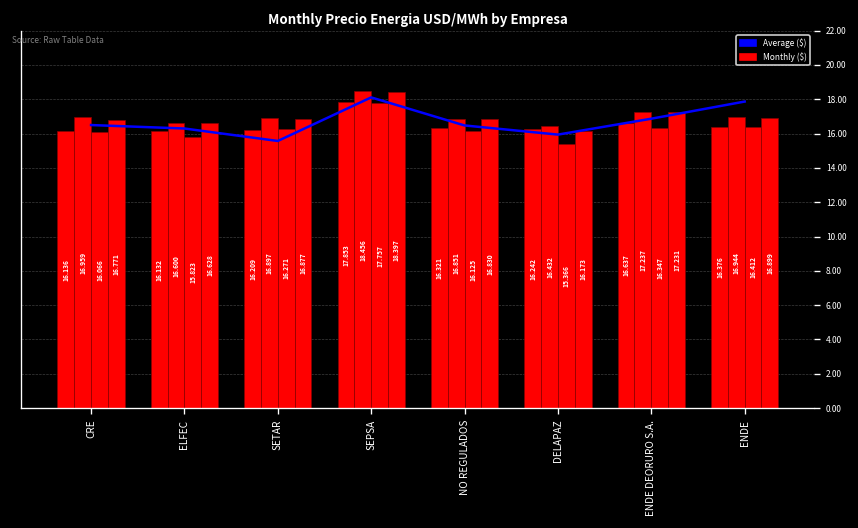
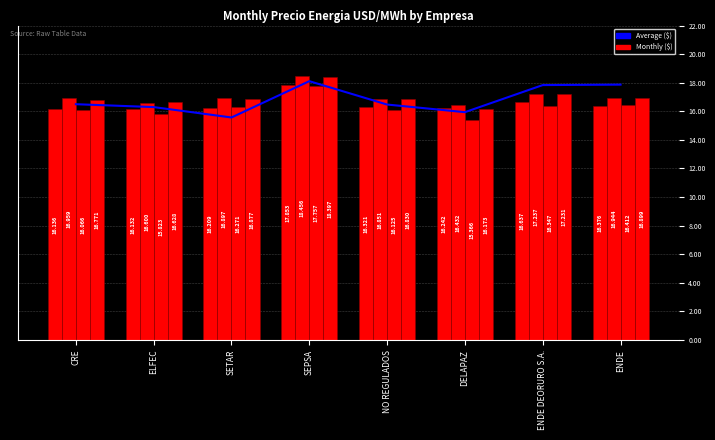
Average ($), ENDE DEORURO S.A.: 16.9 -> 17.8
